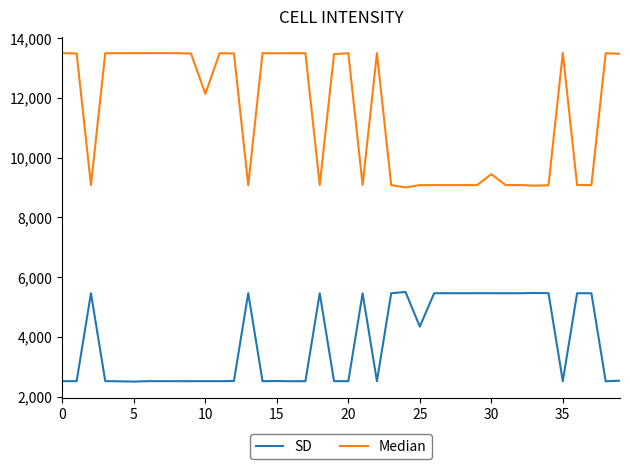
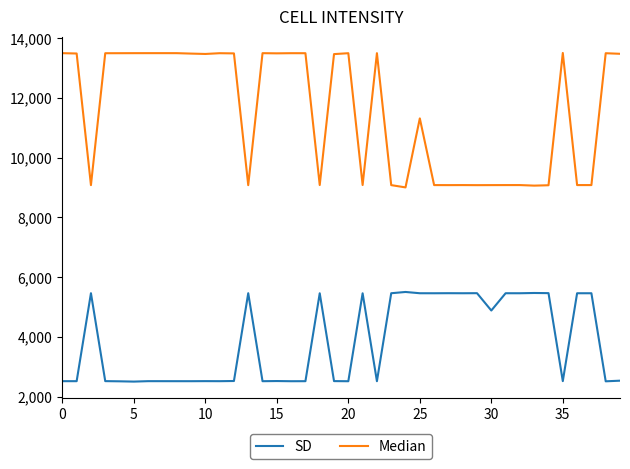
Median, 10: 12,100 -> 13,500
SD, 25: 4,300 -> 5,500
Median, 25: 9,100 -> 11,300
SD, 30: 5,500 -> 4,900
Median, 30: 9,400 -> 9,100
